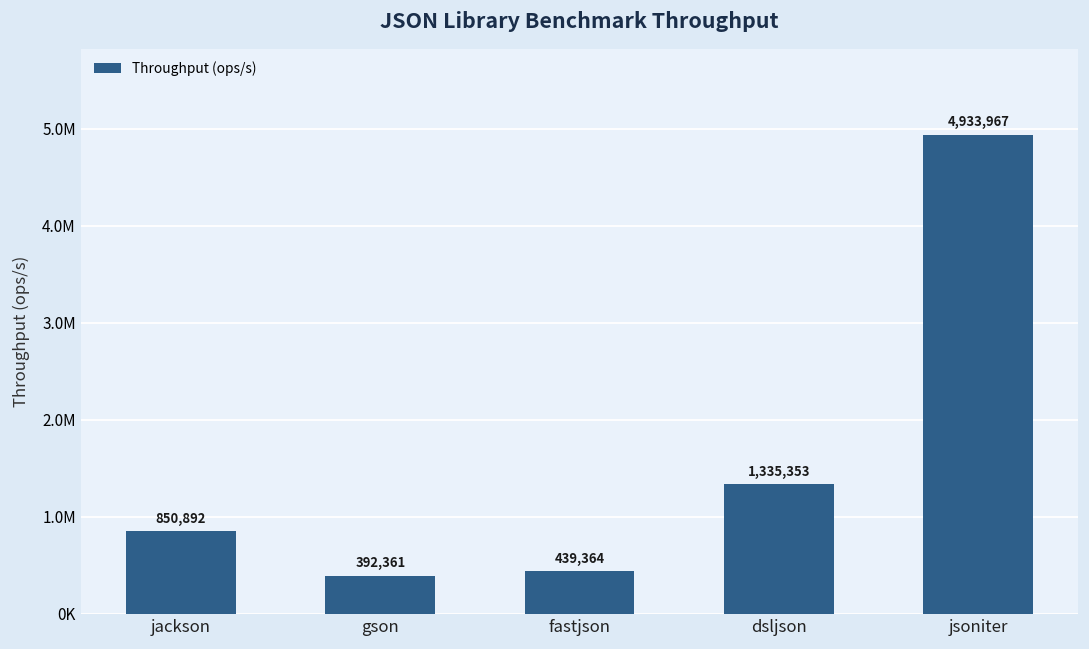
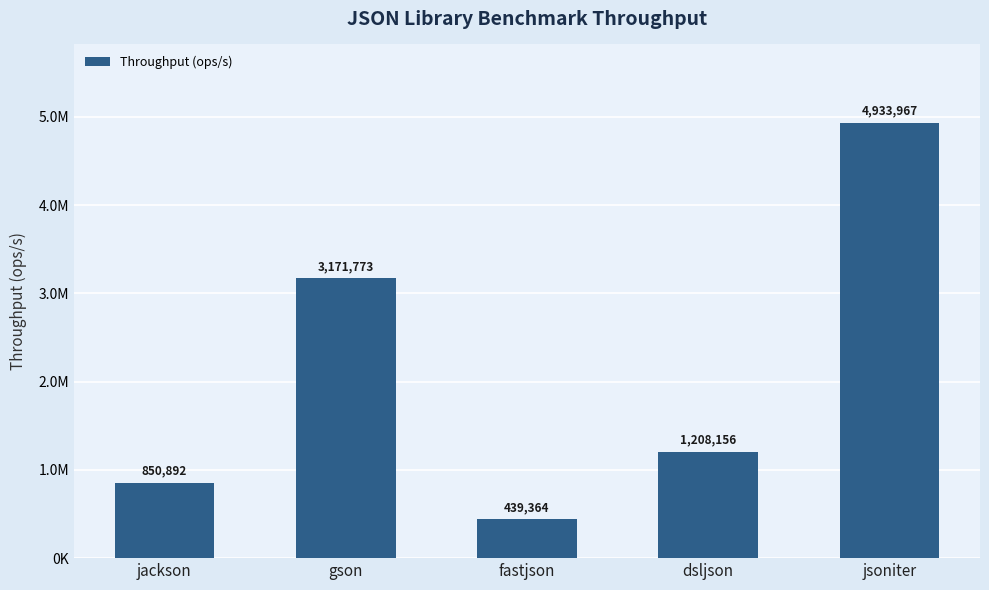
gson: 392,361 -> 3,171,773
dsljson: 1,335,353 -> 1,208,156
